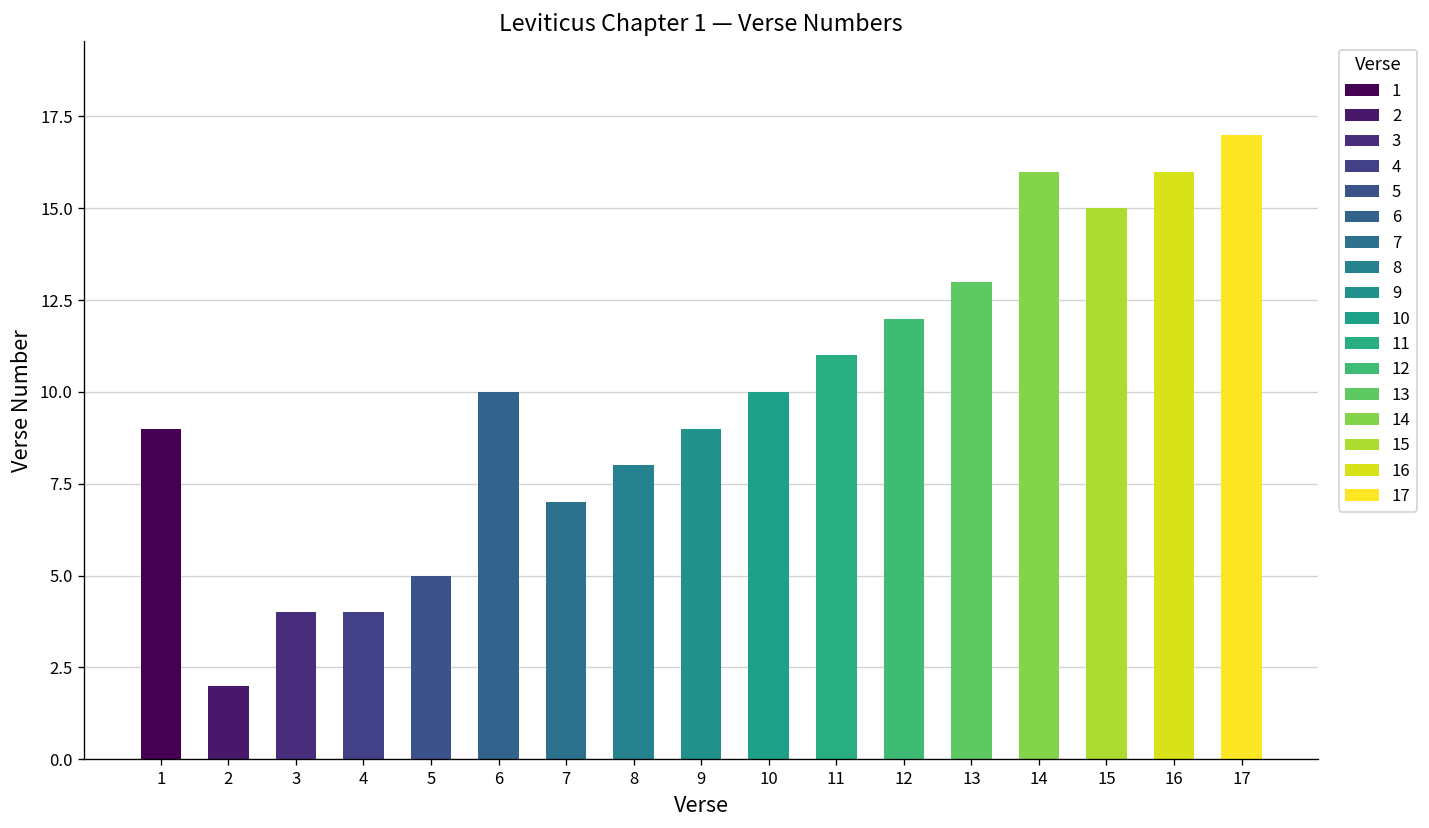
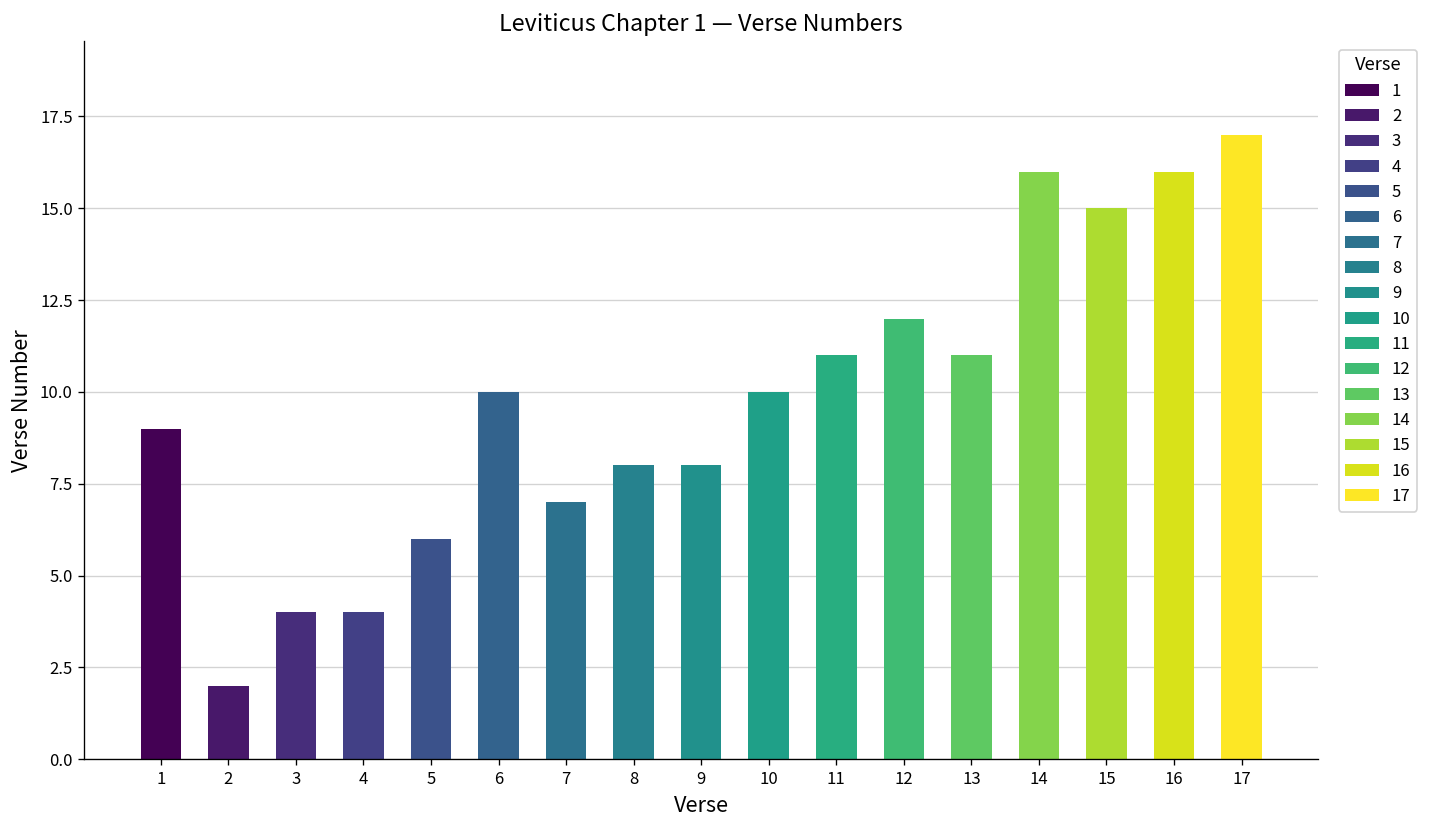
5: 5 -> 6
9: 9 -> 8
13: 13 -> 11
